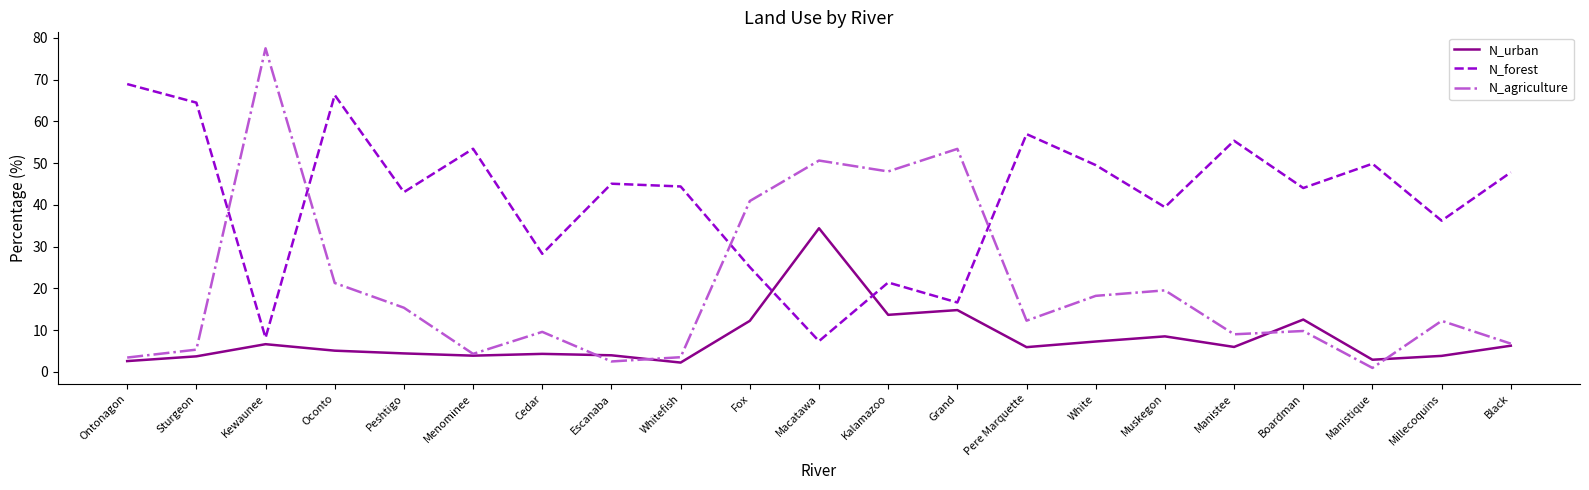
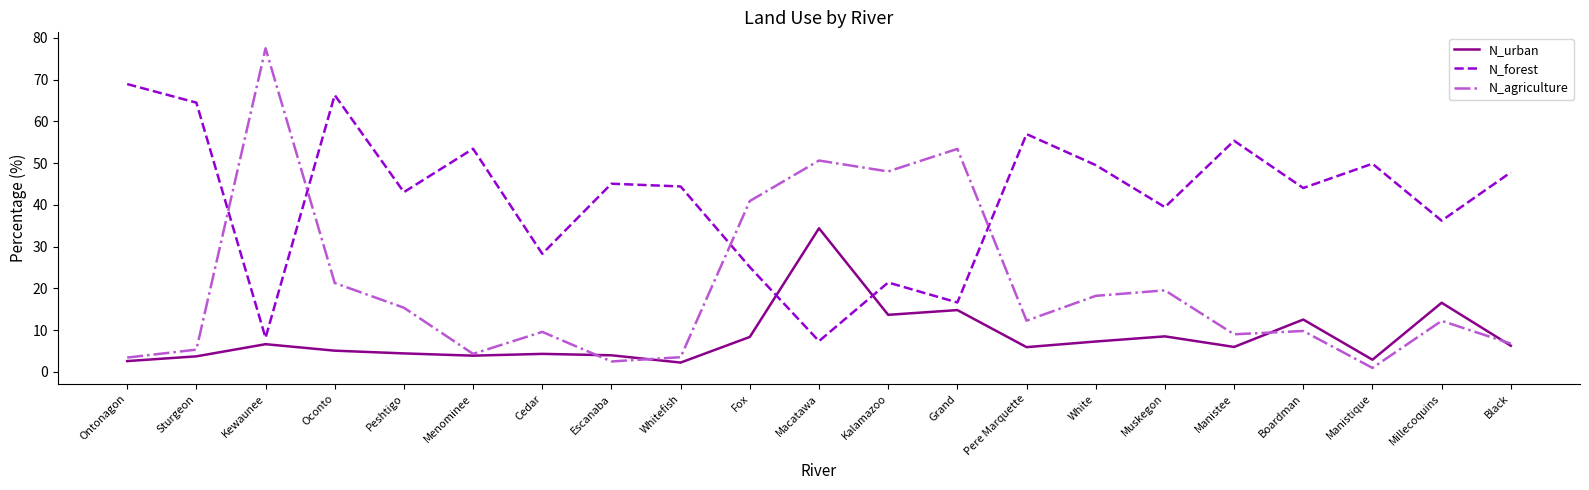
N_urban, Fox: 12 -> 8
N_urban, Millecoquins: 4 -> 17
